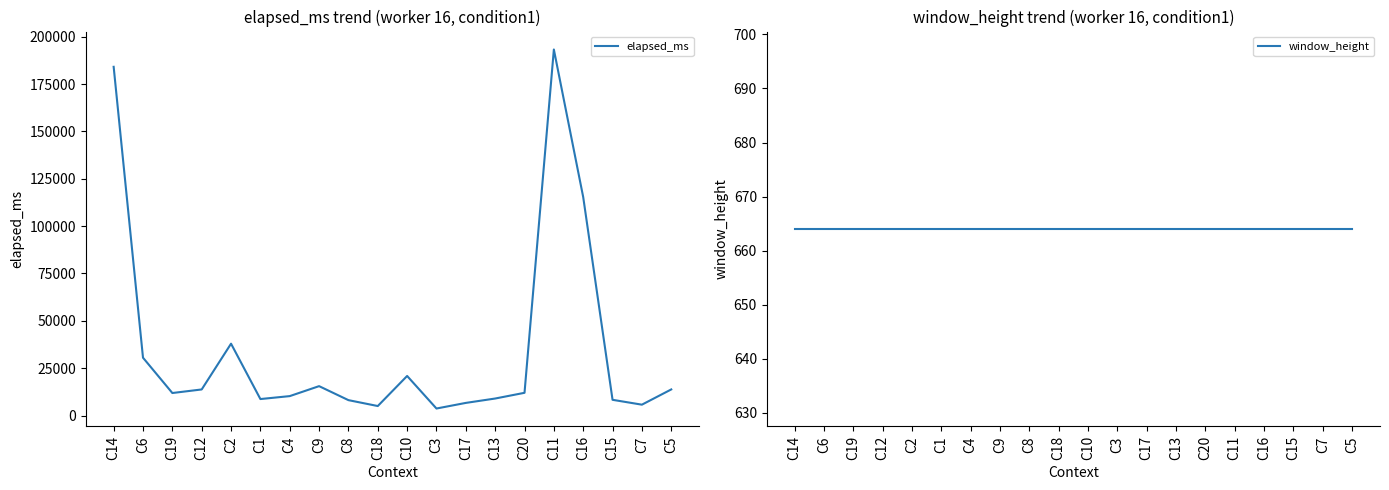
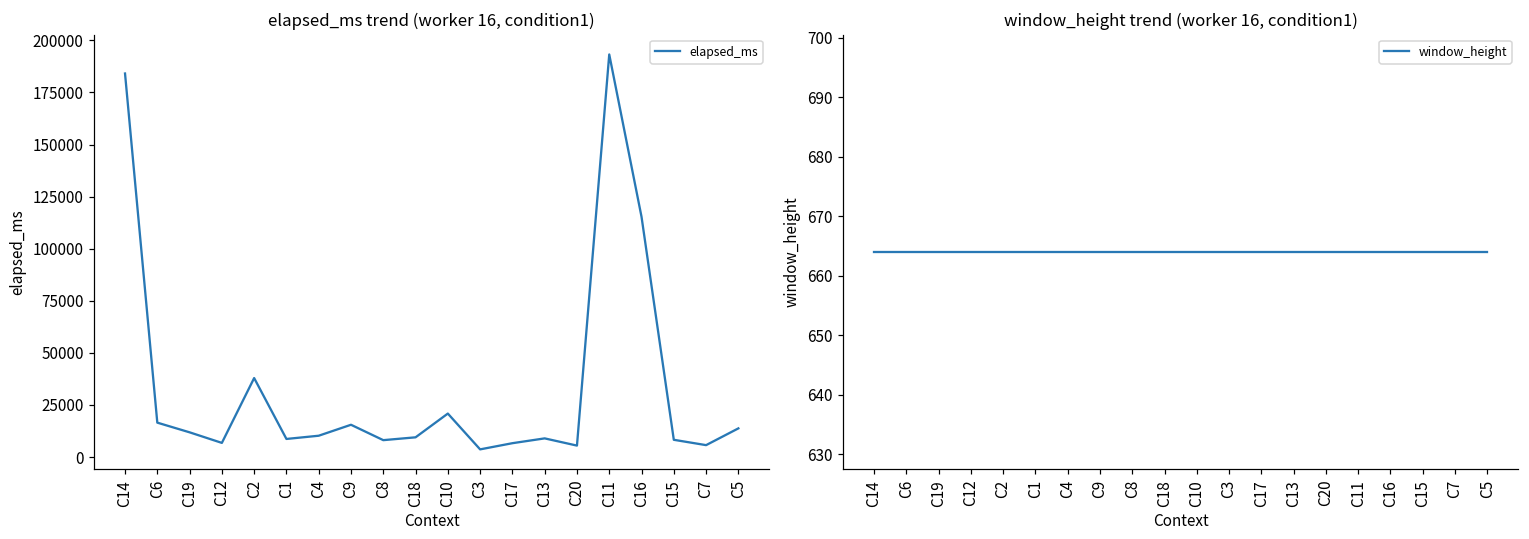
elapsed_ms trend (worker 16, condition1), C6: 31000 -> 17000
elapsed_ms trend (worker 16, condition1), C12: 14000 -> 7000
elapsed_ms trend (worker 16, condition1), C18: 5000 -> 9000
elapsed_ms trend (worker 16, condition1), C20: 12000 -> 5000
